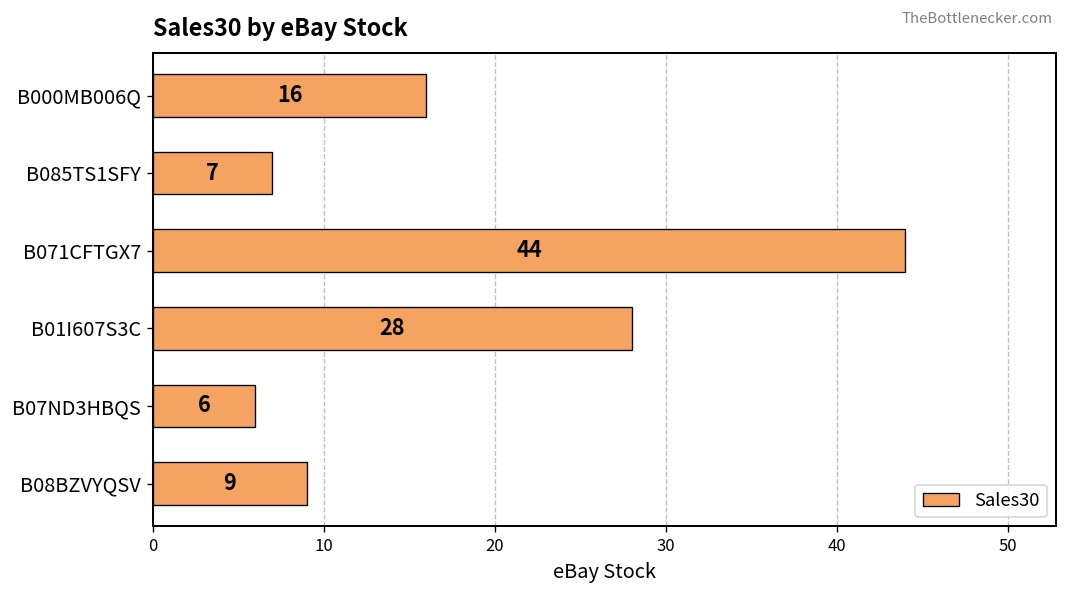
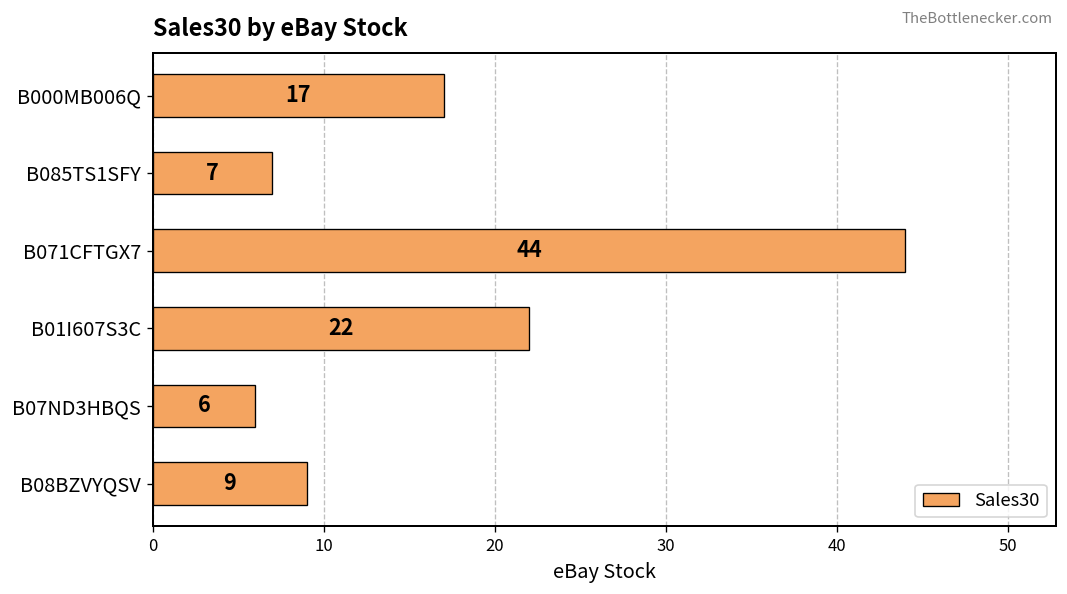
B000MB006Q: 16 -> 17
B01I607S3C: 28 -> 22
